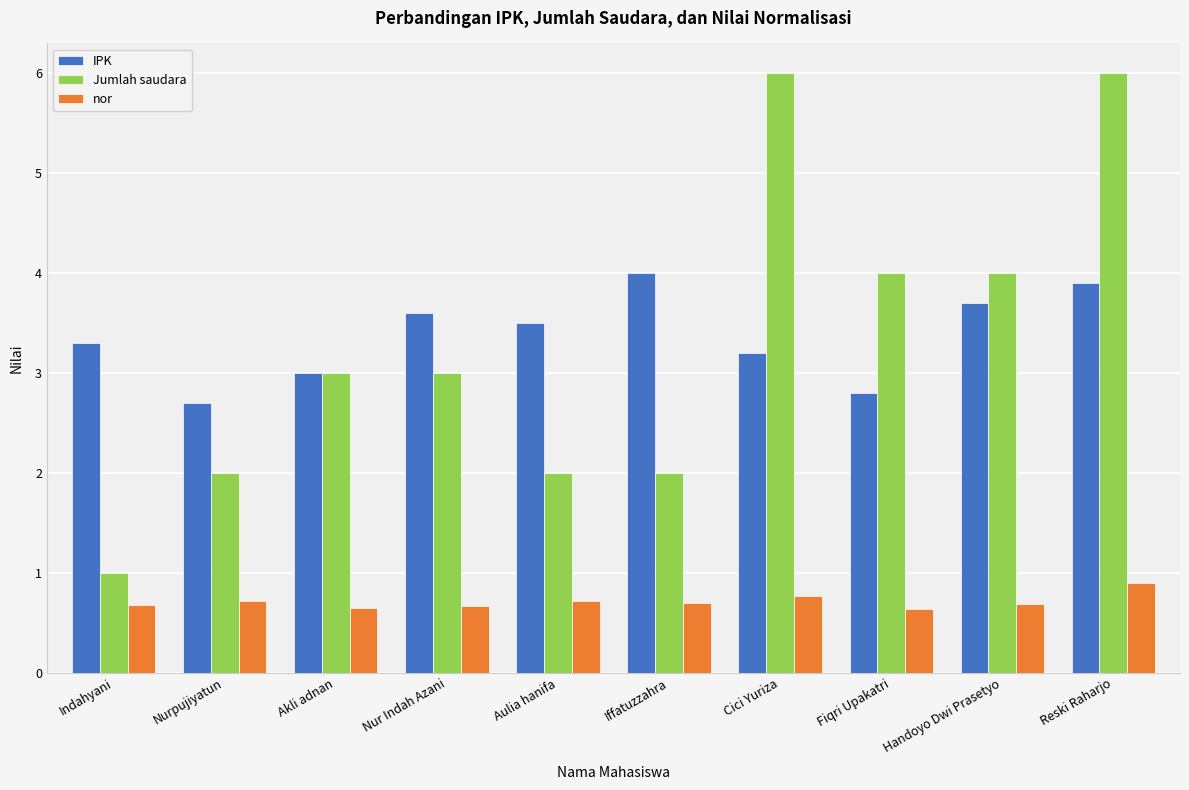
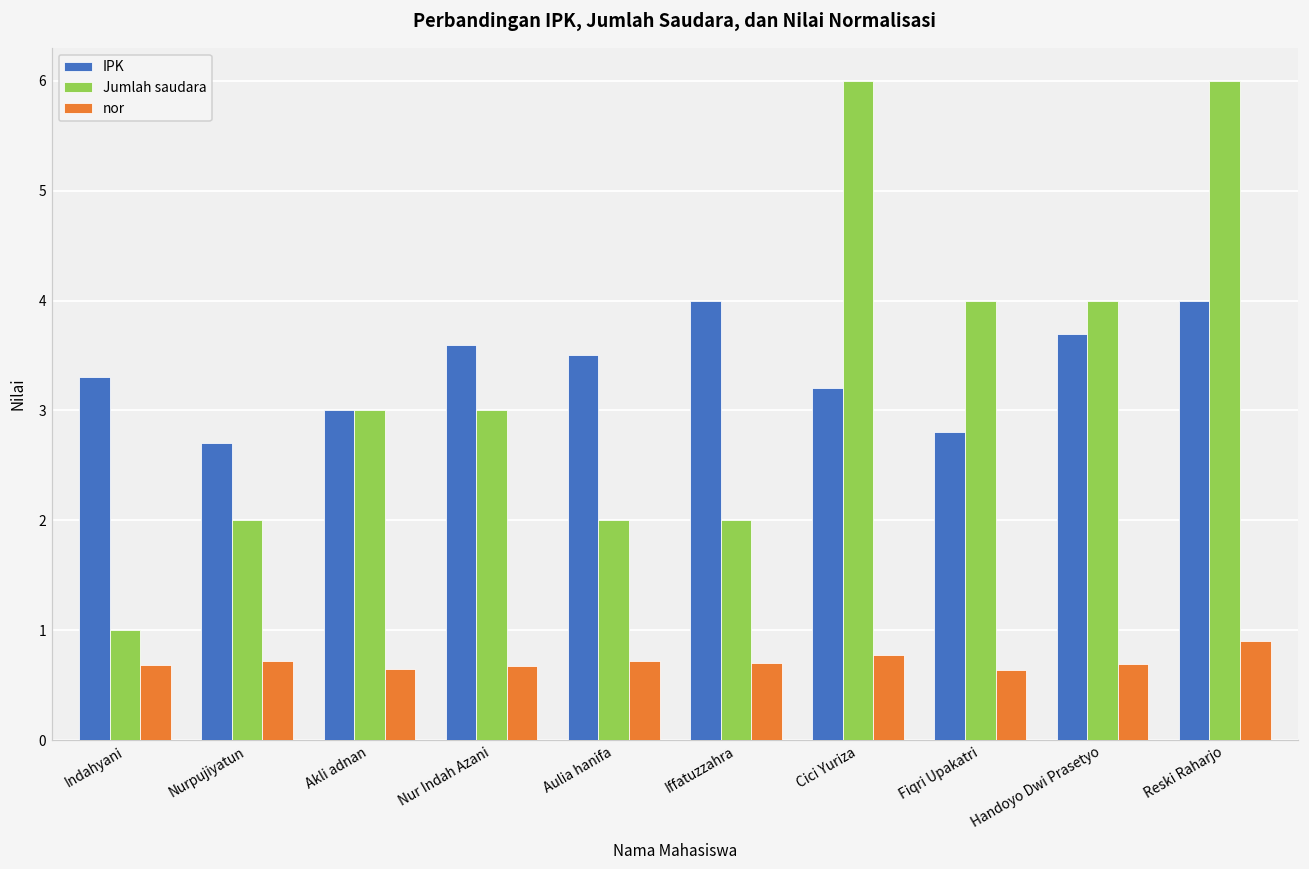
IPK, Reski Raharjo: 3.9 -> 4.0
